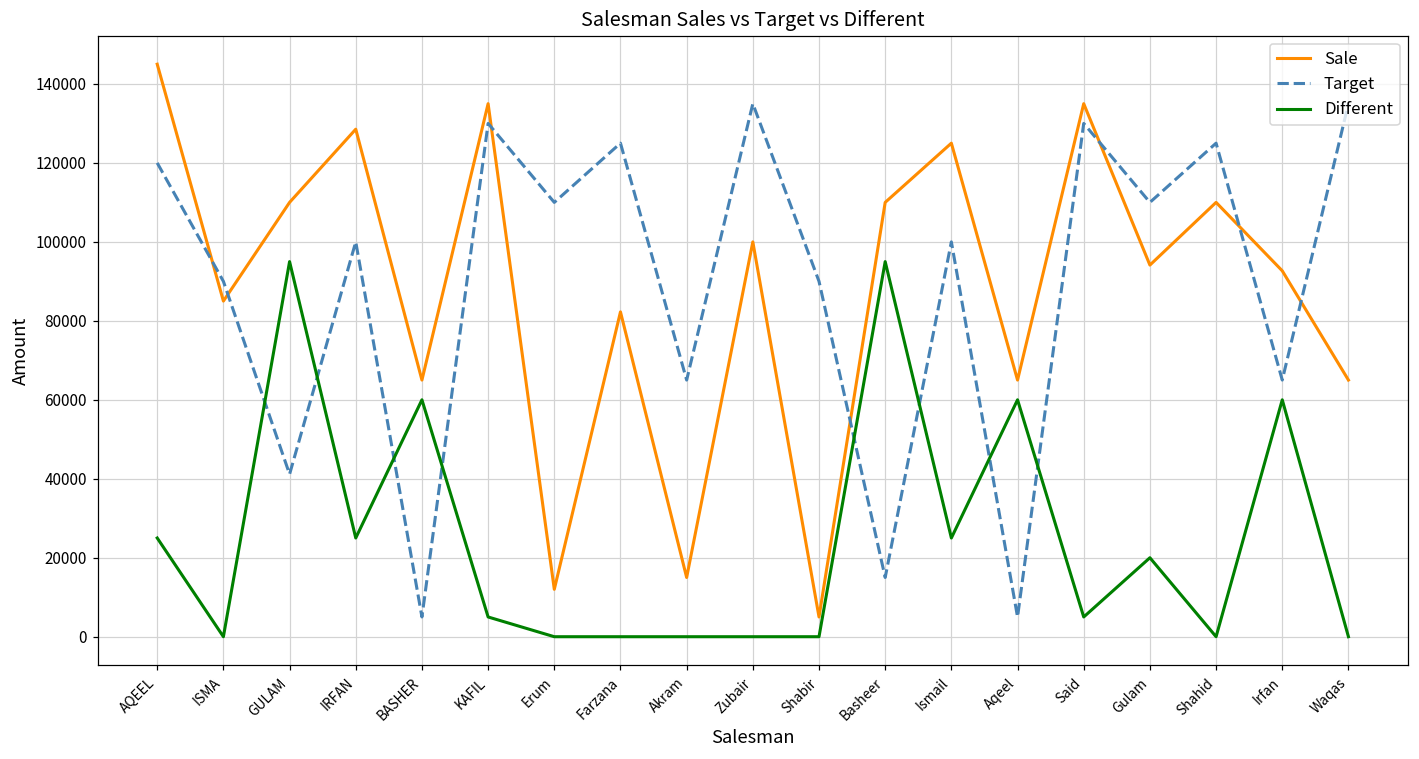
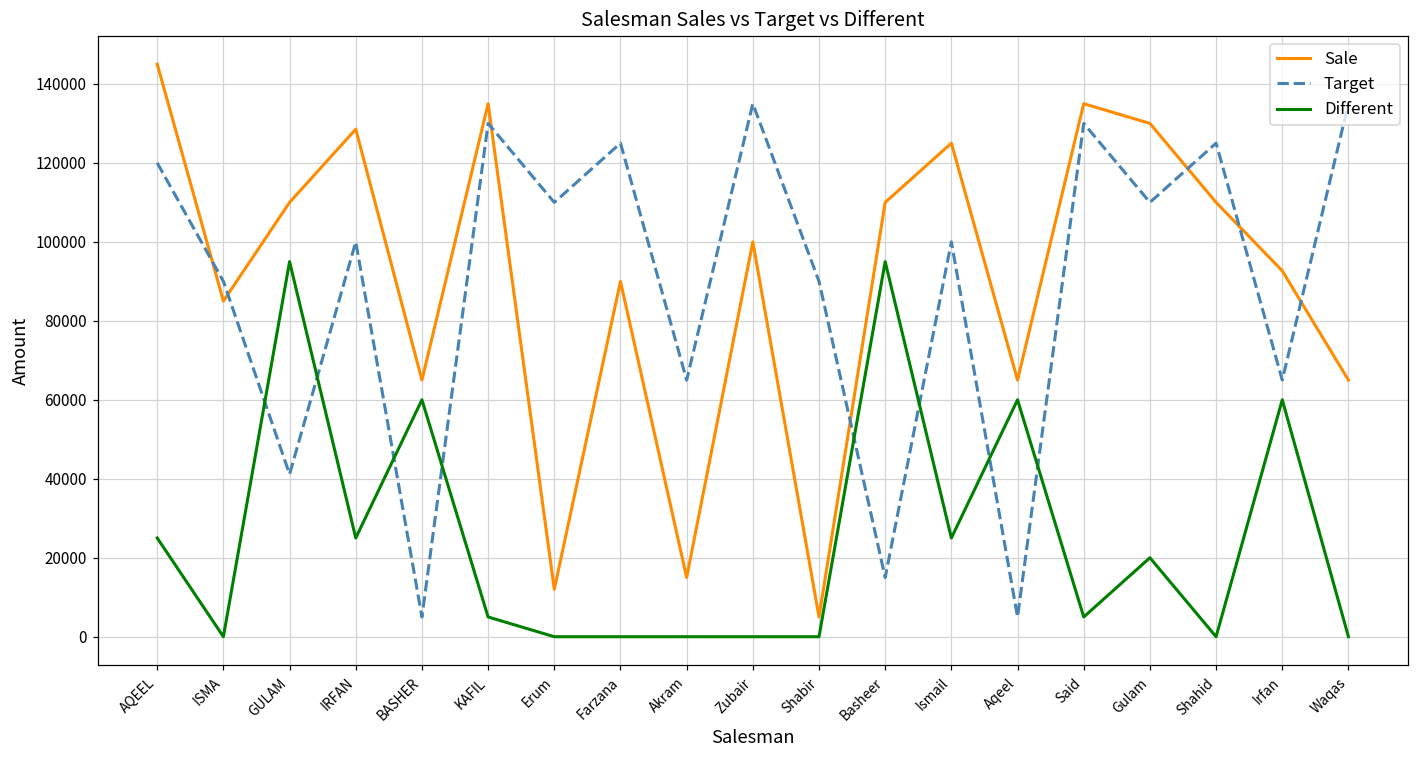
Sale, Farzana: 82000 -> 90000
Sale, Gulam: 94000 -> 130000
